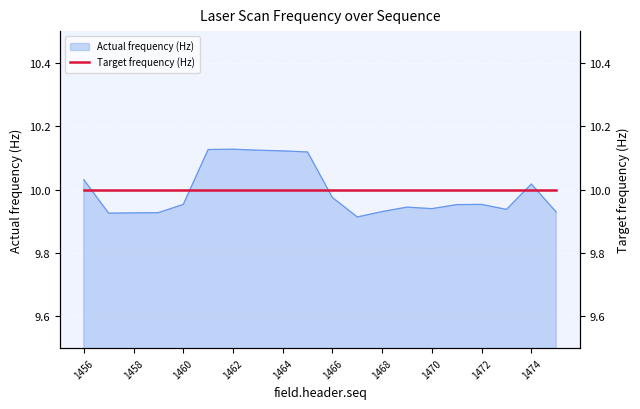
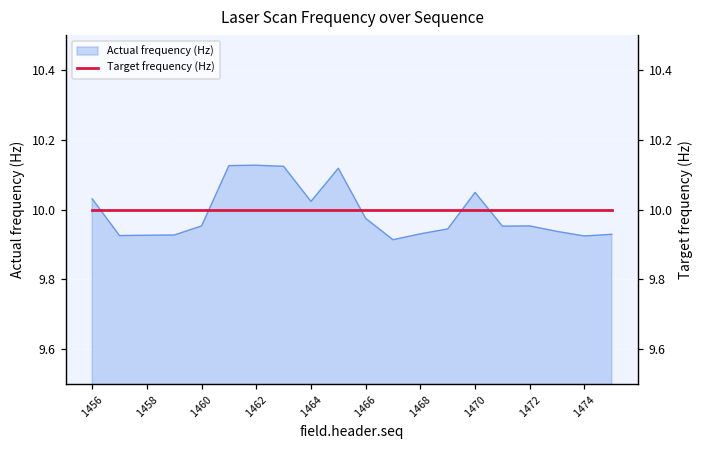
Actual frequency (Hz), 1464: 10.12 -> 10.02
Actual frequency (Hz), 1470: 9.94 -> 10.05
Actual frequency (Hz), 1474: 10.02 -> 9.92
